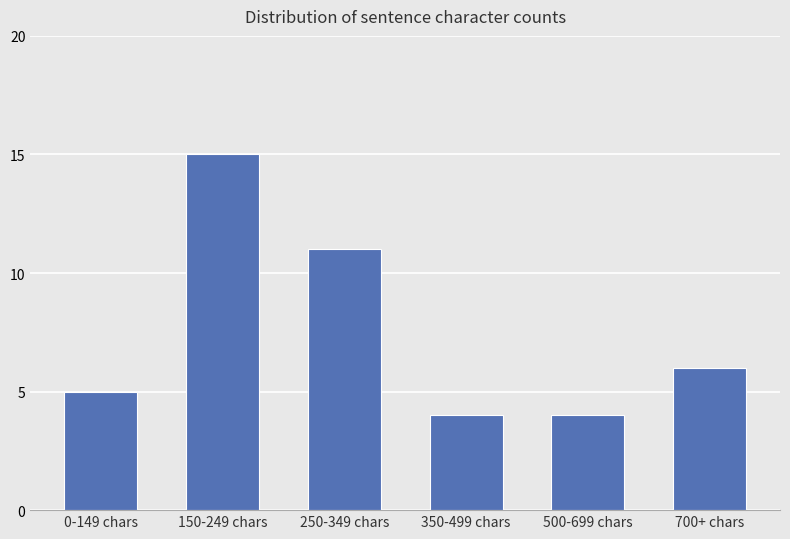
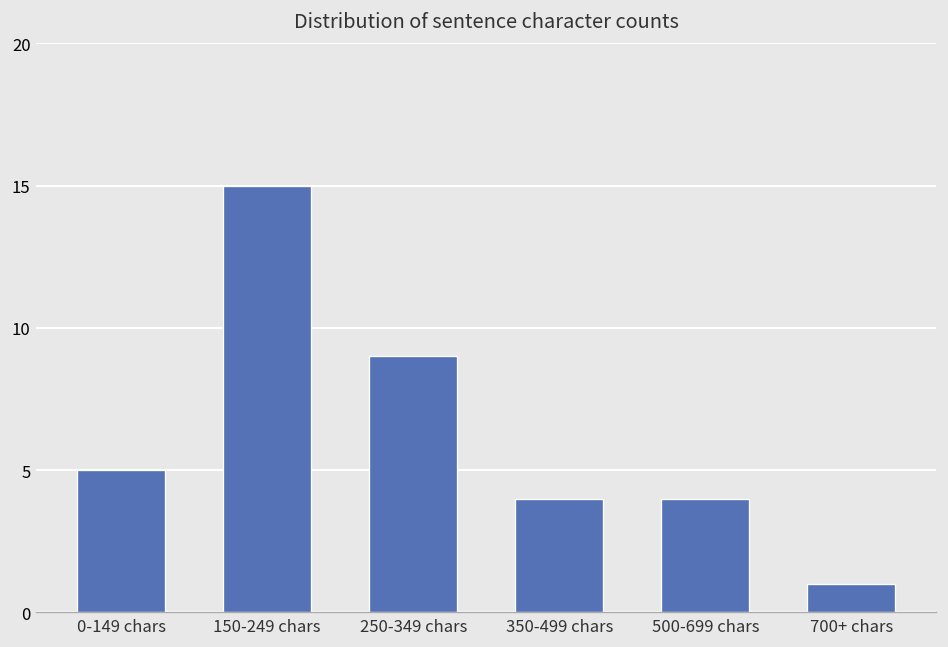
250-349 chars: 11 -> 9
700+ chars: 6 -> 1
